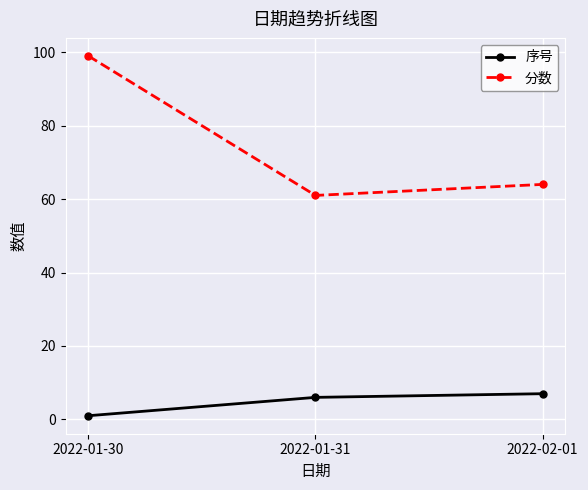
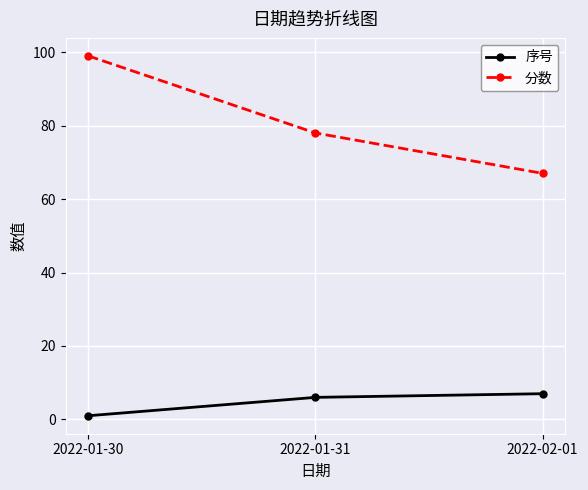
分数, 2022-01-31: 61 -> 78
分数, 2022-02-01: 64 -> 67
